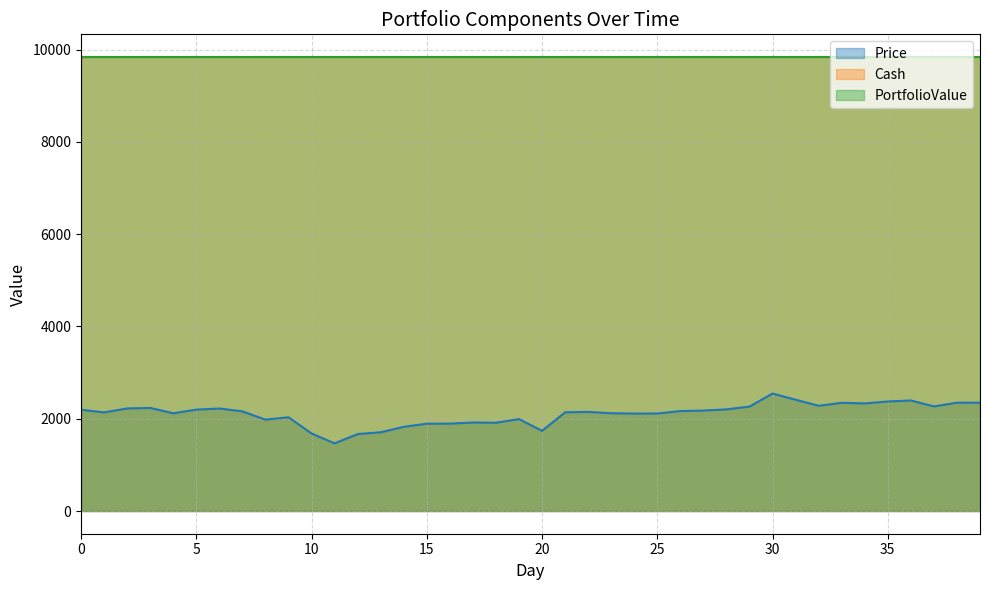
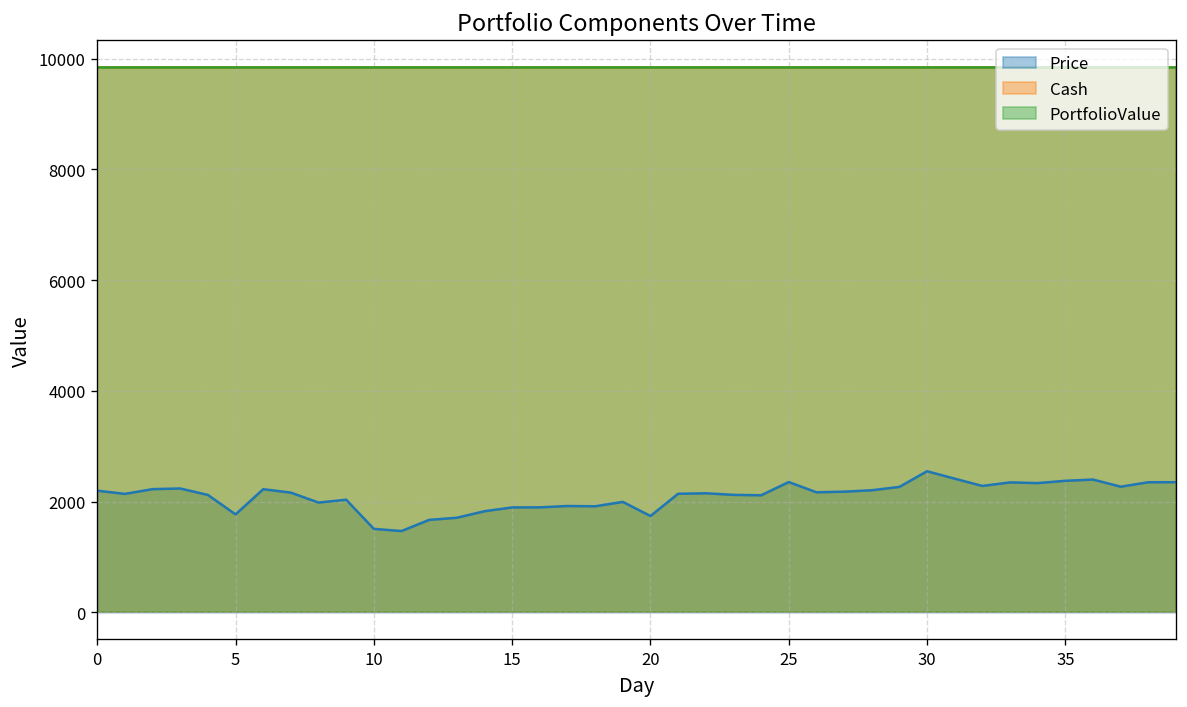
Price, 5: 2200 -> 1800
Price, 10: 1700 -> 1500
Price, 25: 2100 -> 2400
